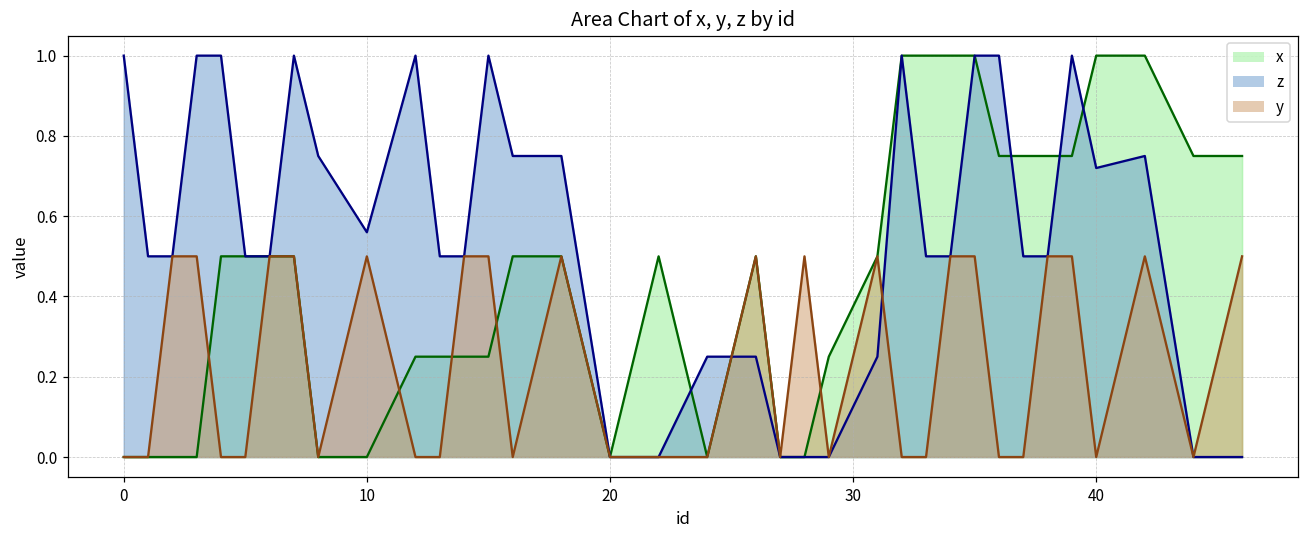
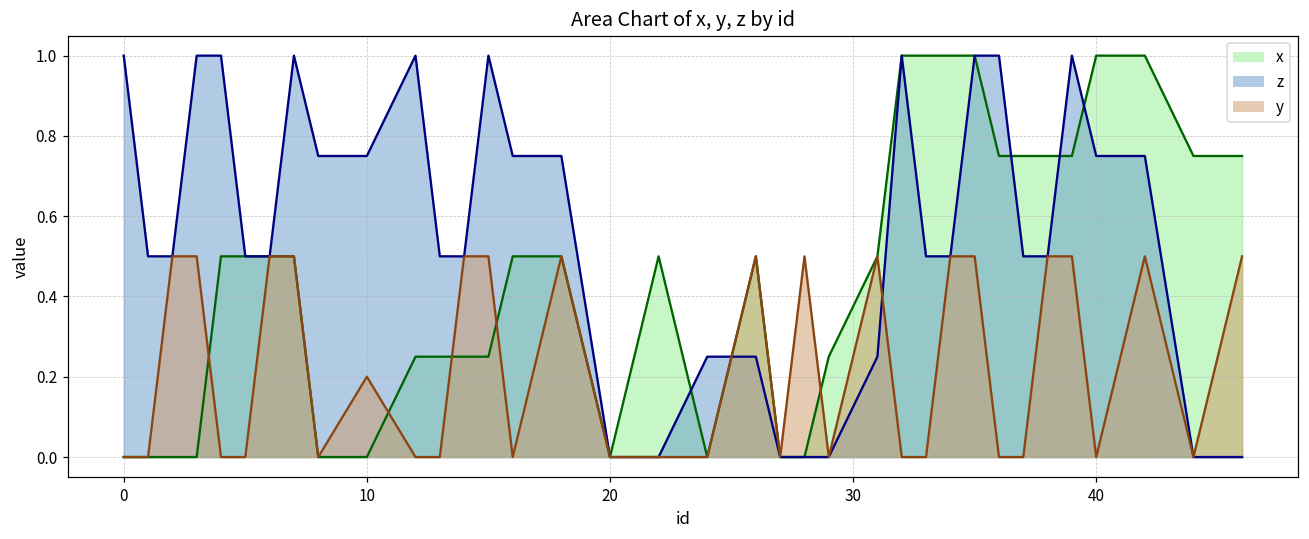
z, 10: 0.56 -> 0.75
y, 10: 0.5 -> 0.2
z, 40: 0.72 -> 0.75
